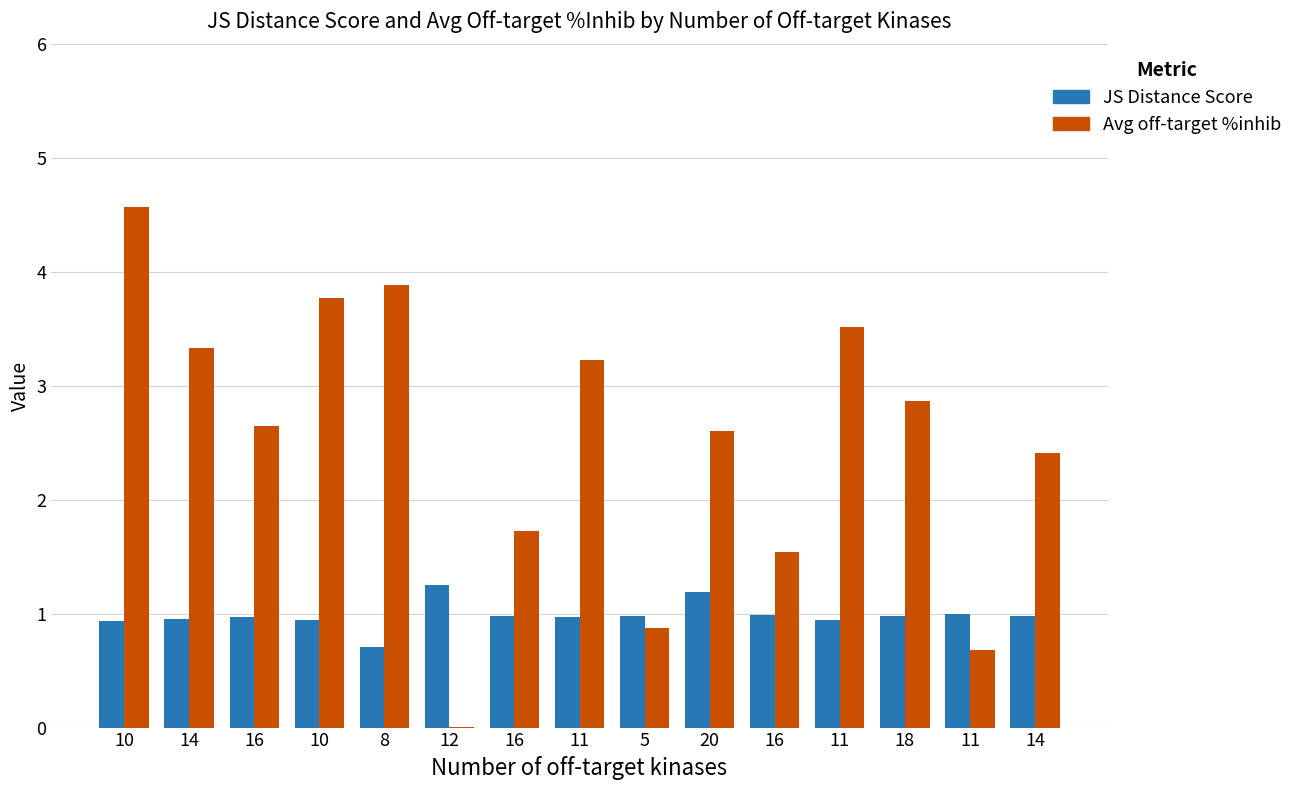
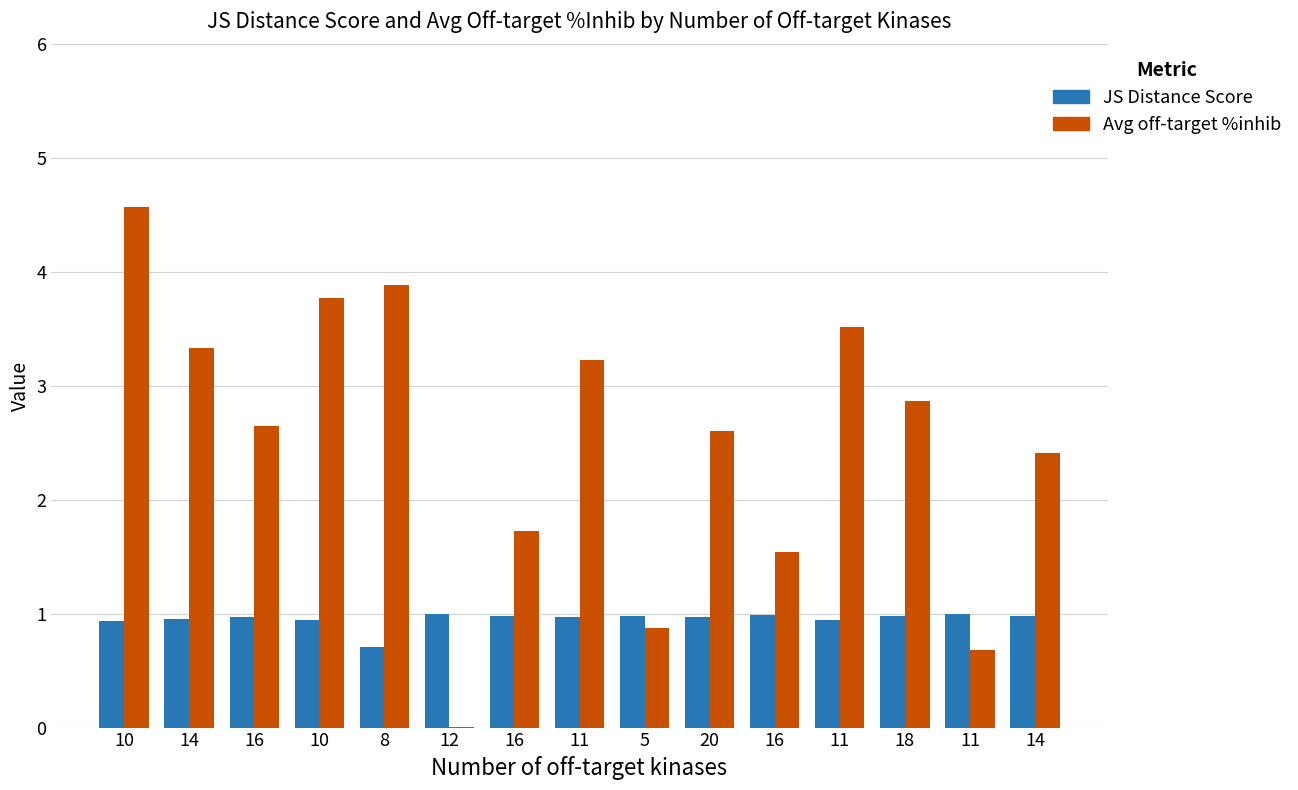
JS Distance Score, 12: 1.25 -> 1.00
JS Distance Score, 20: 1.19 -> 0.97
